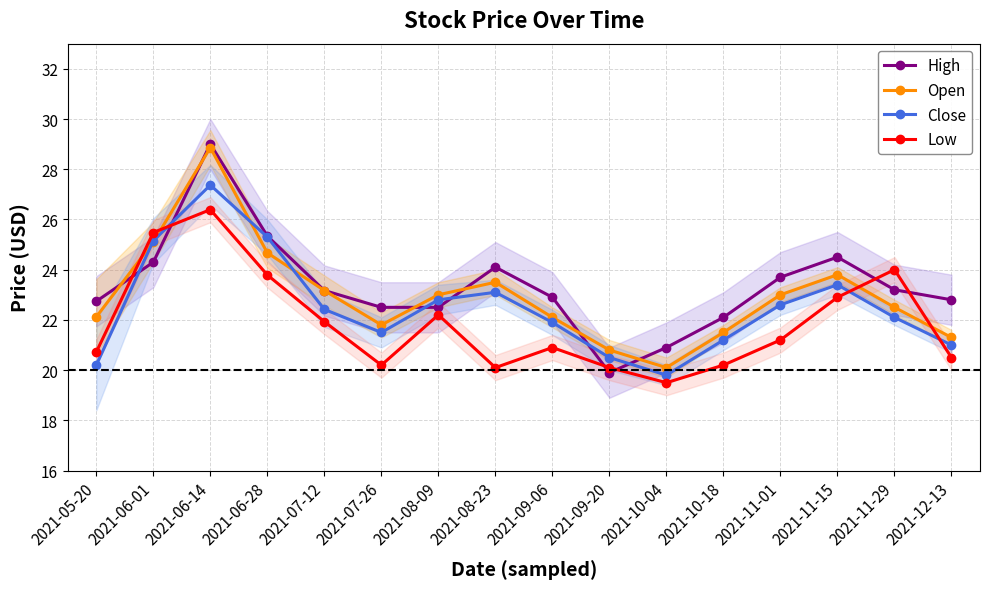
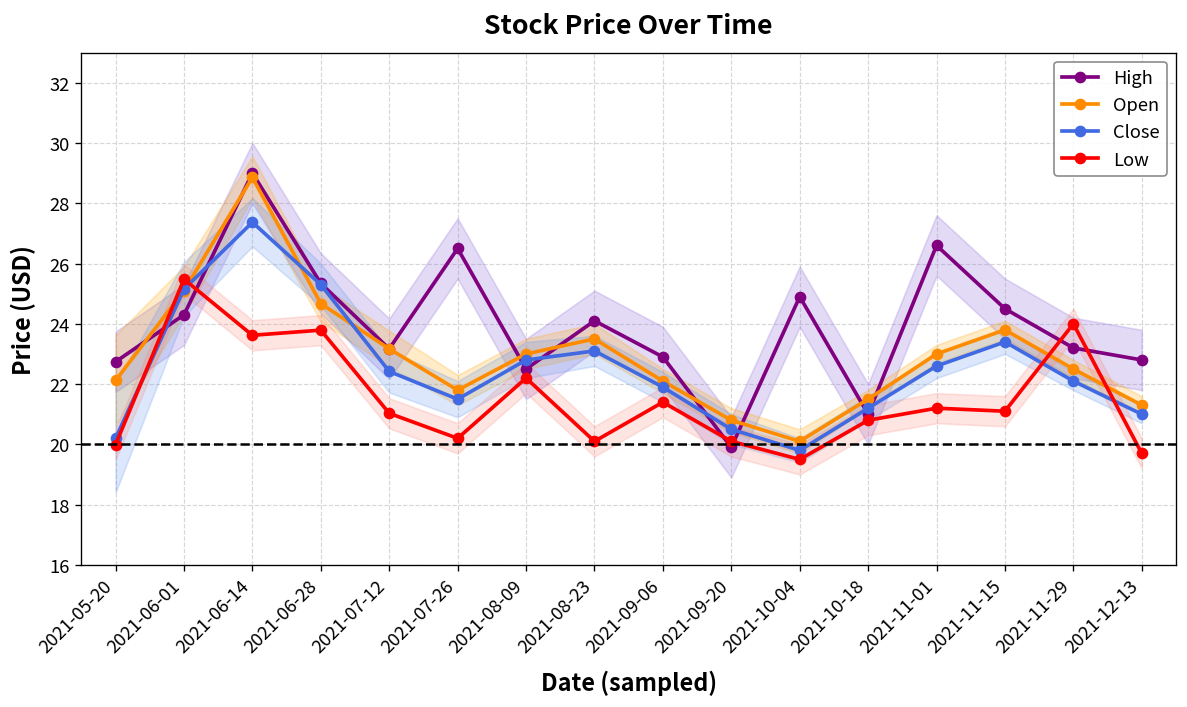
Low, 2021-05-20: 20.7 -> 20.0
Low, 2021-06-14: 26.4 -> 23.6
Low, 2021-07-12: 21.9 -> 21.0
High, 2021-07-26: 22.5 -> 26.5
Low, 2021-09-06: 20.9 -> 21.4
High, 2021-10-04: 20.9 -> 24.9
High, 2021-10-18: 22.1 -> 21.0
Low, 2021-10-18: 20.2 -> 20.8
High, 2021-11-01: 23.7 -> 26.6
Low, 2021-11-15: 22.9 -> 21.1
Low, 2021-12-13: 20.5 -> 19.7
